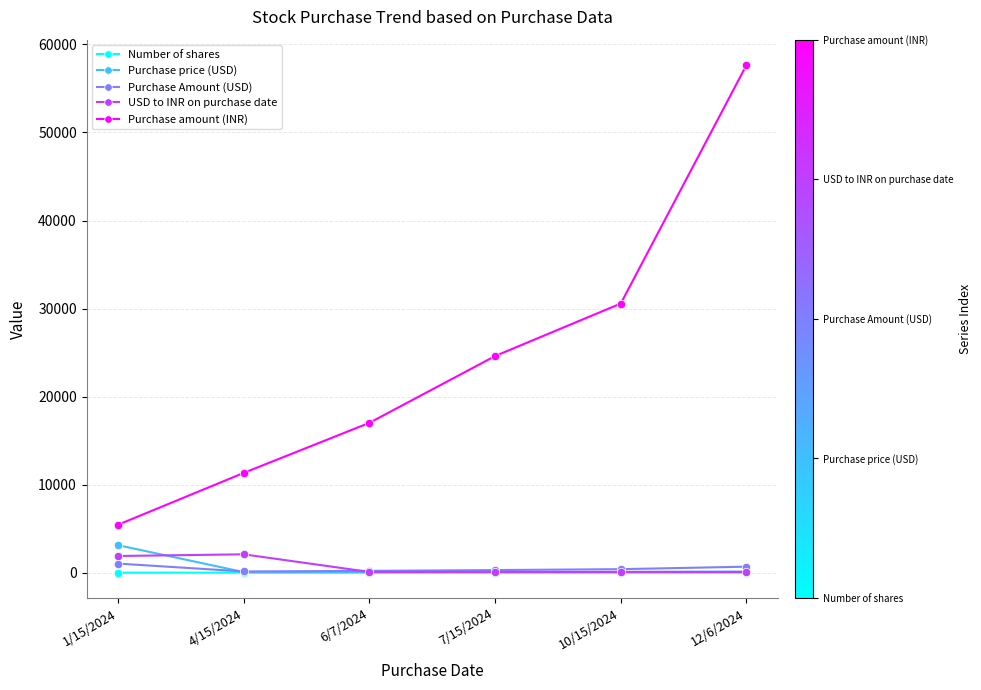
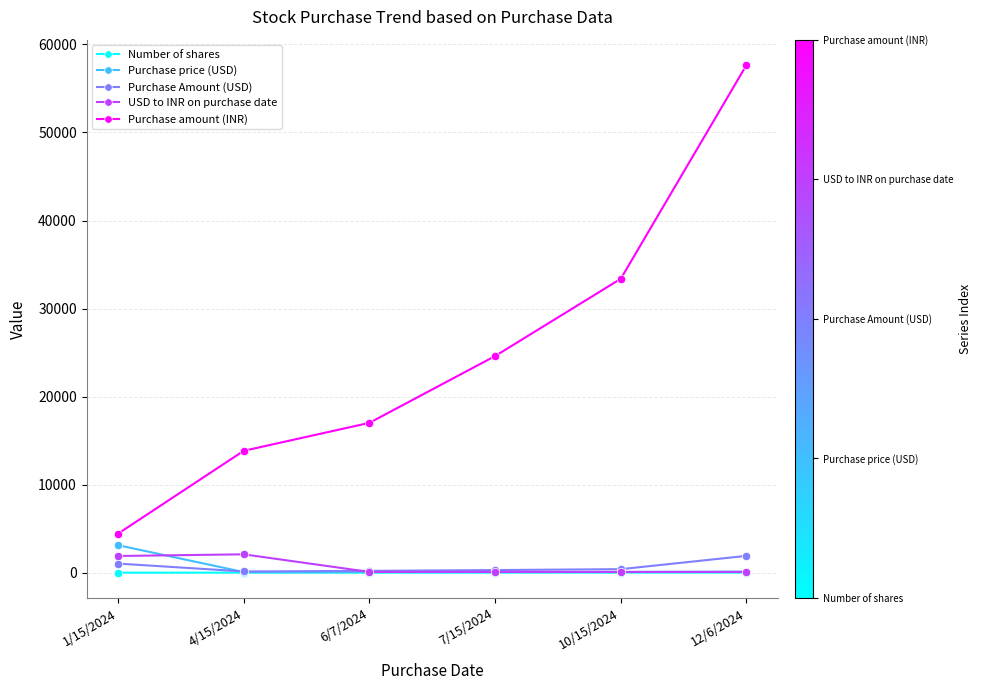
Purchase amount (INR), 1/15/2024: 5000 -> 4000
Purchase amount (INR), 4/15/2024: 11000 -> 14000
Purchase amount (INR), 10/15/2024: 31000 -> 33000
Purchase Amount (USD), 12/6/2024: 1000 -> 2000
